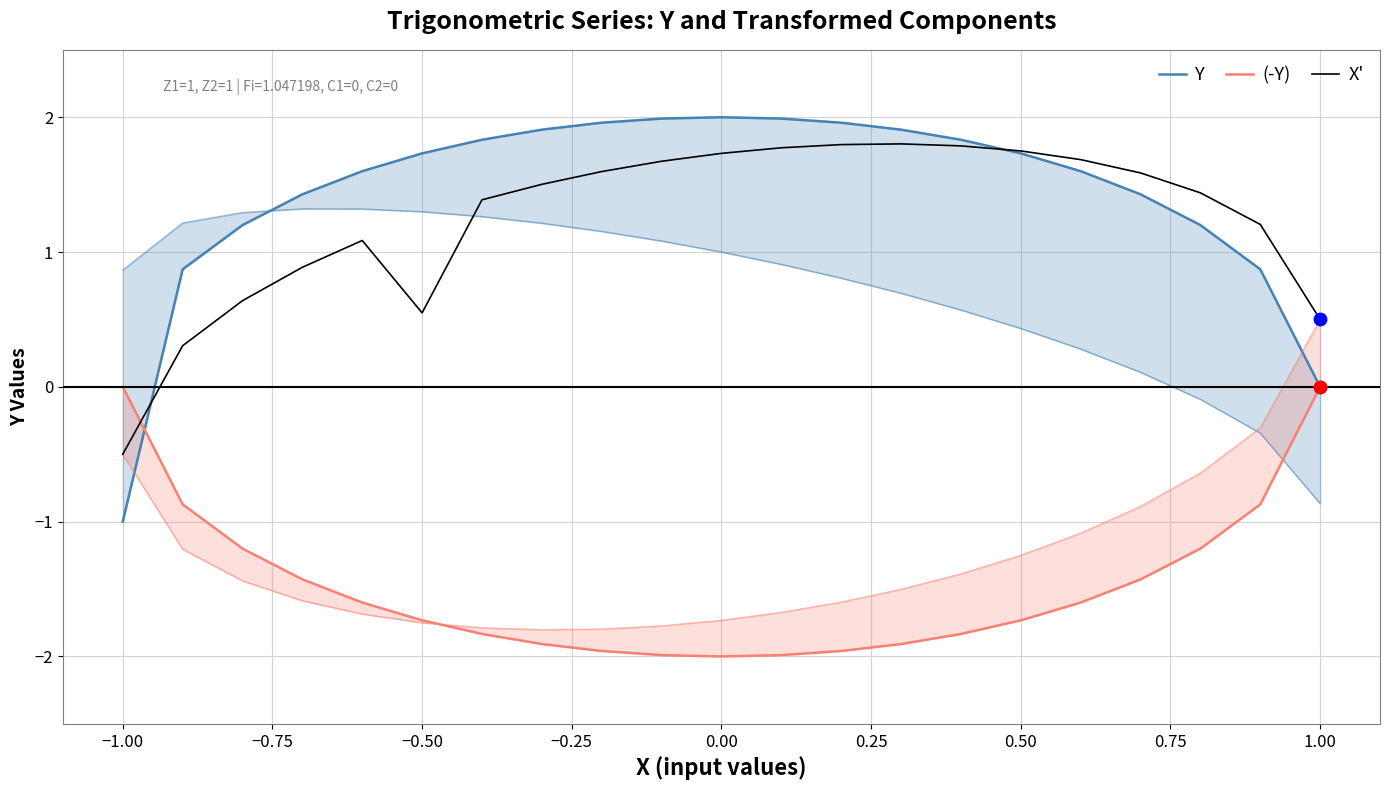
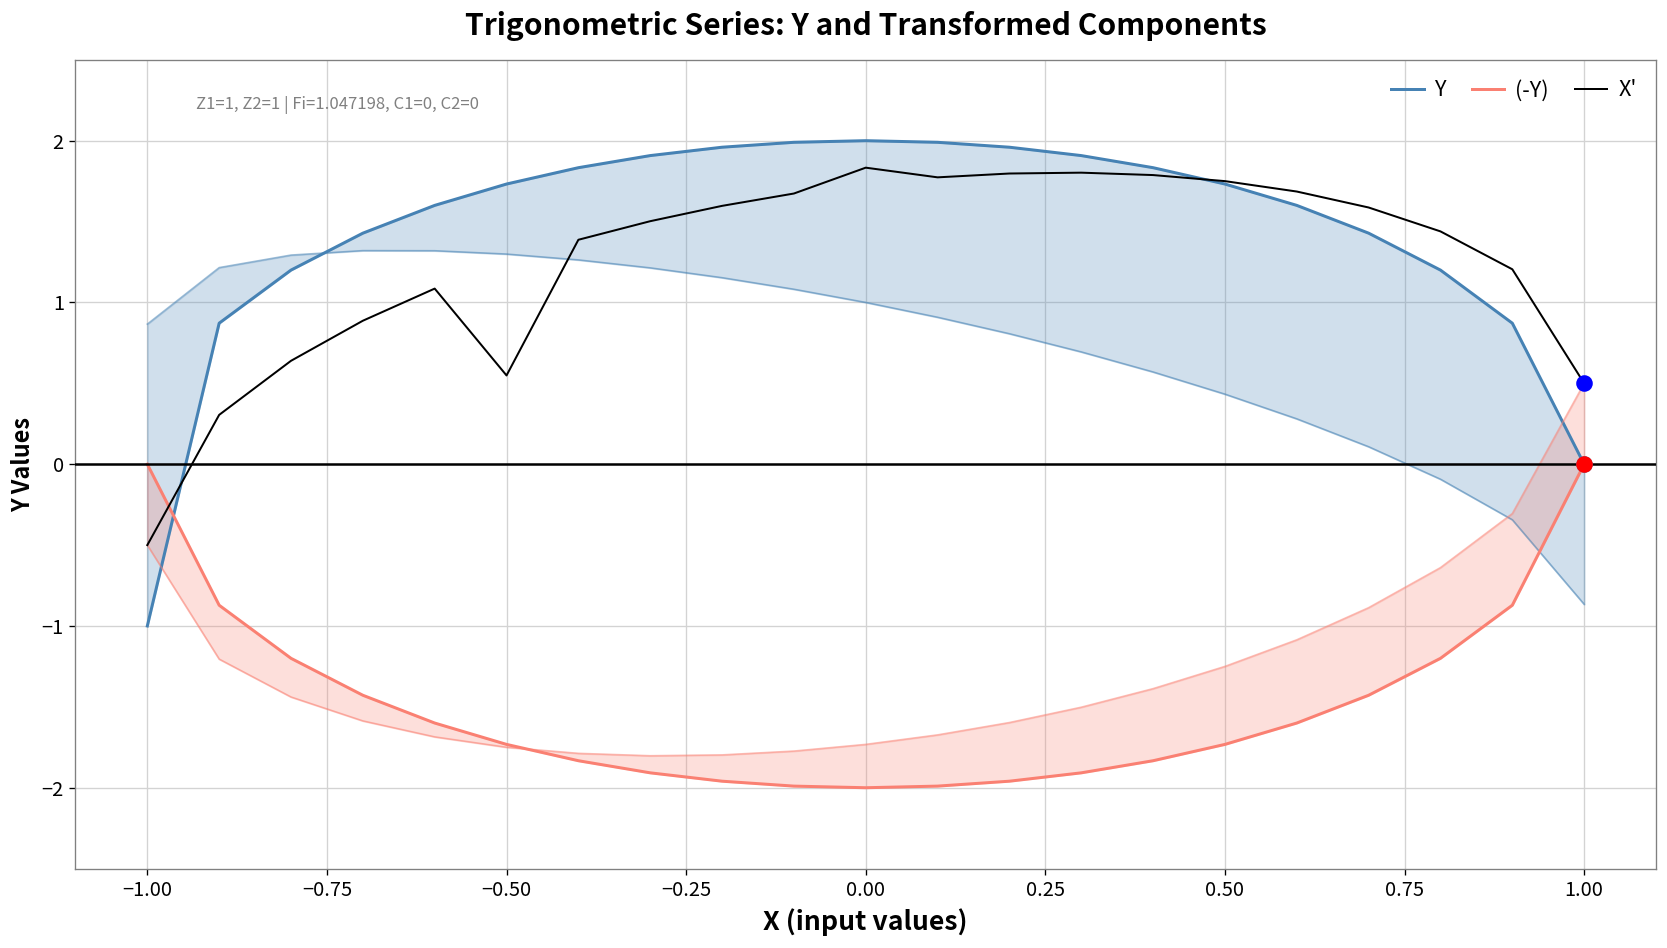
X', 0.00: 1.73 -> 1.83
